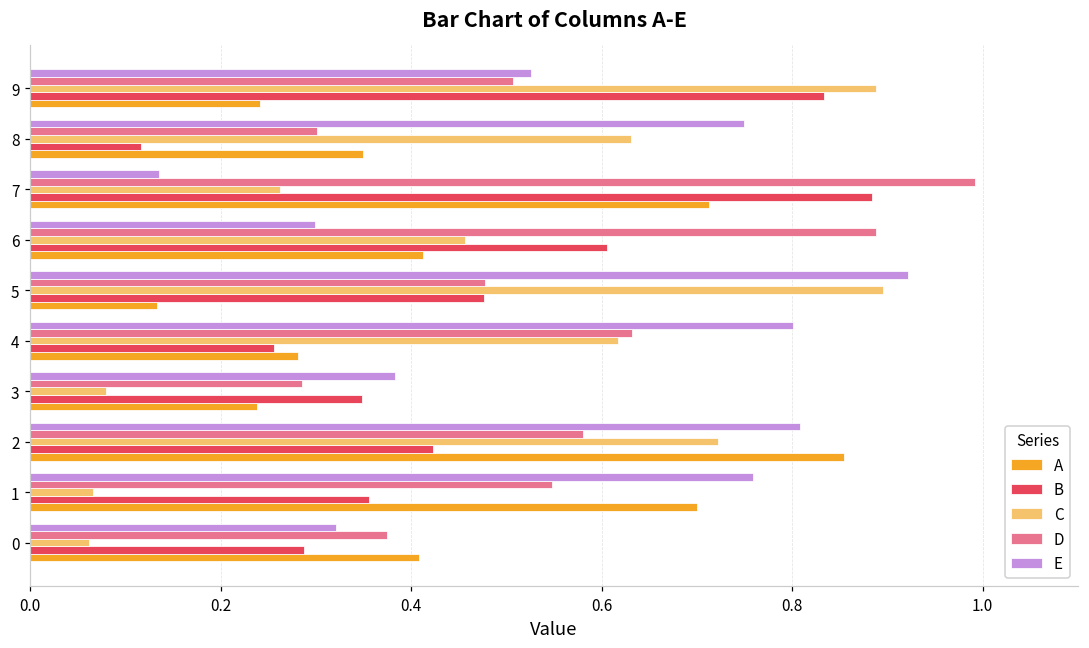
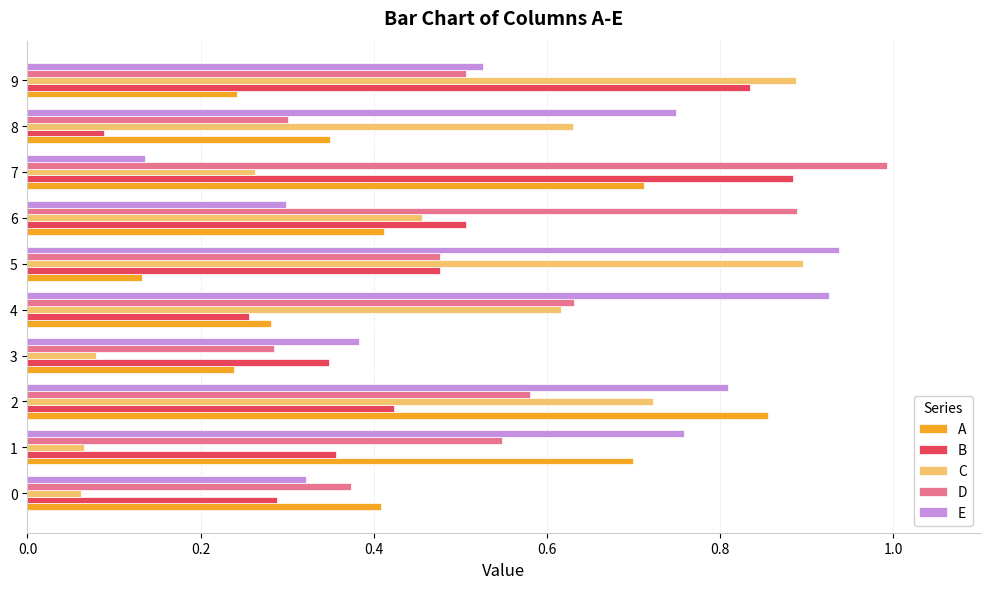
B, 8: 0.12 -> 0.09
B, 6: 0.61 -> 0.51
E, 5: 0.92 -> 0.94
E, 4: 0.80 -> 0.93
